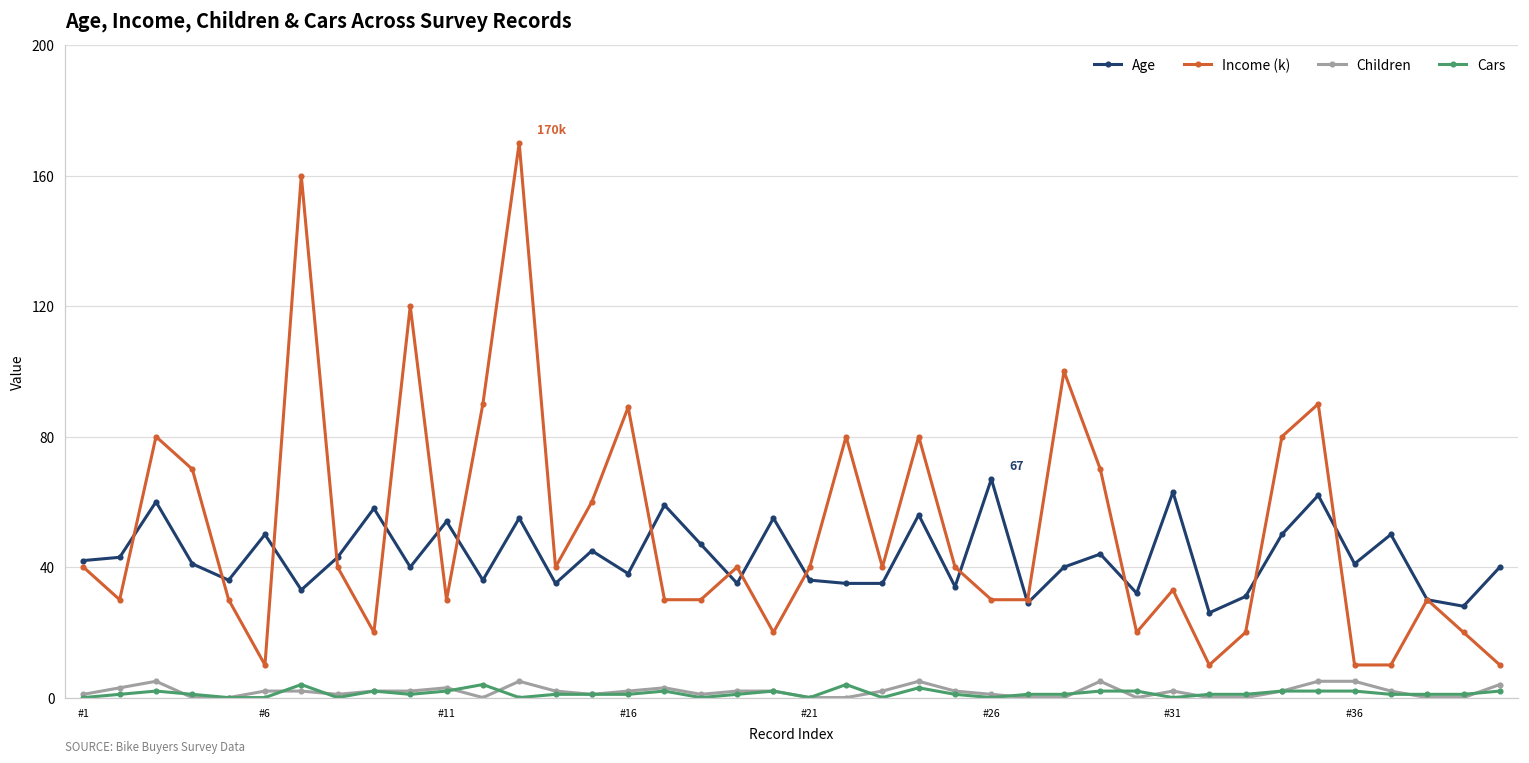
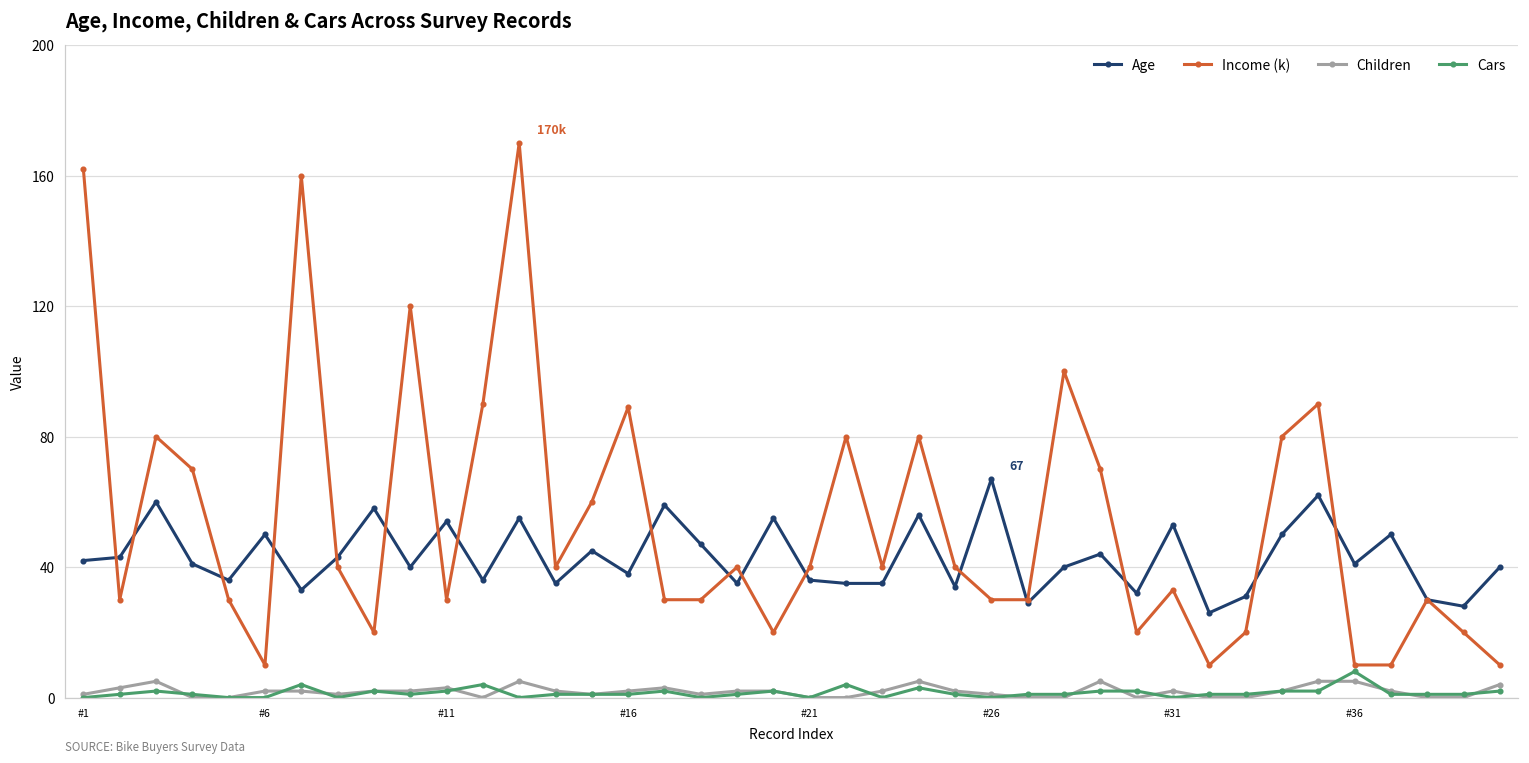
Income (k), #1: 40 -> 162
Age, #31: 63 -> 53
Cars, #36: 2 -> 8
